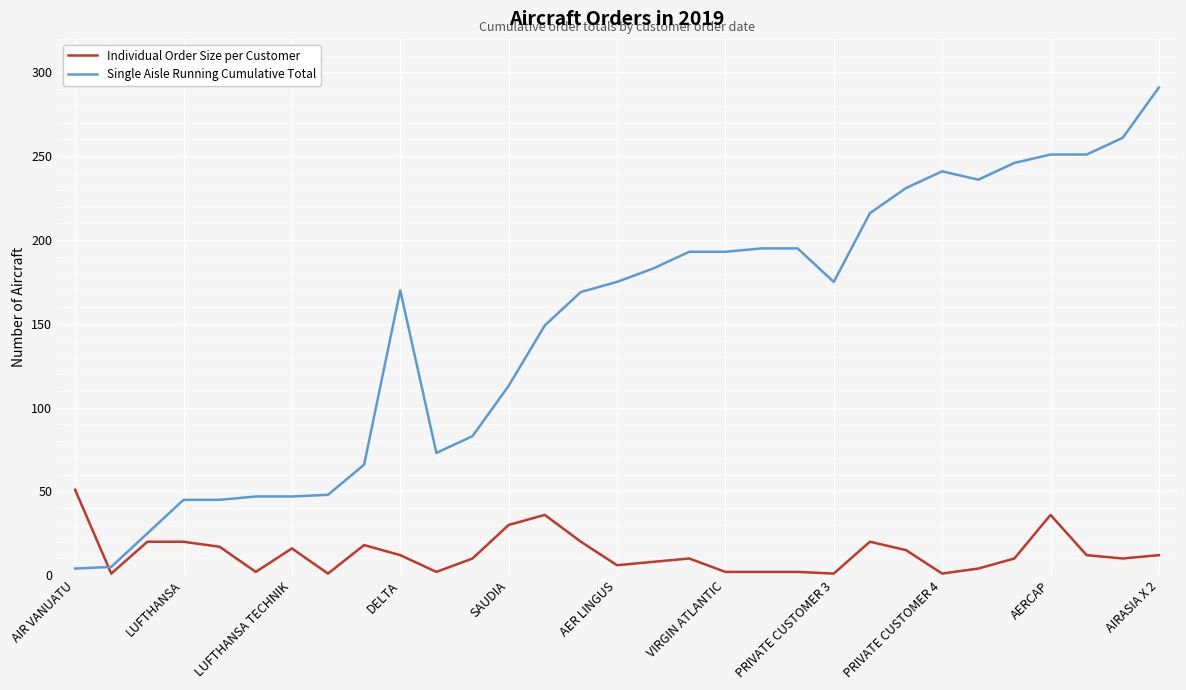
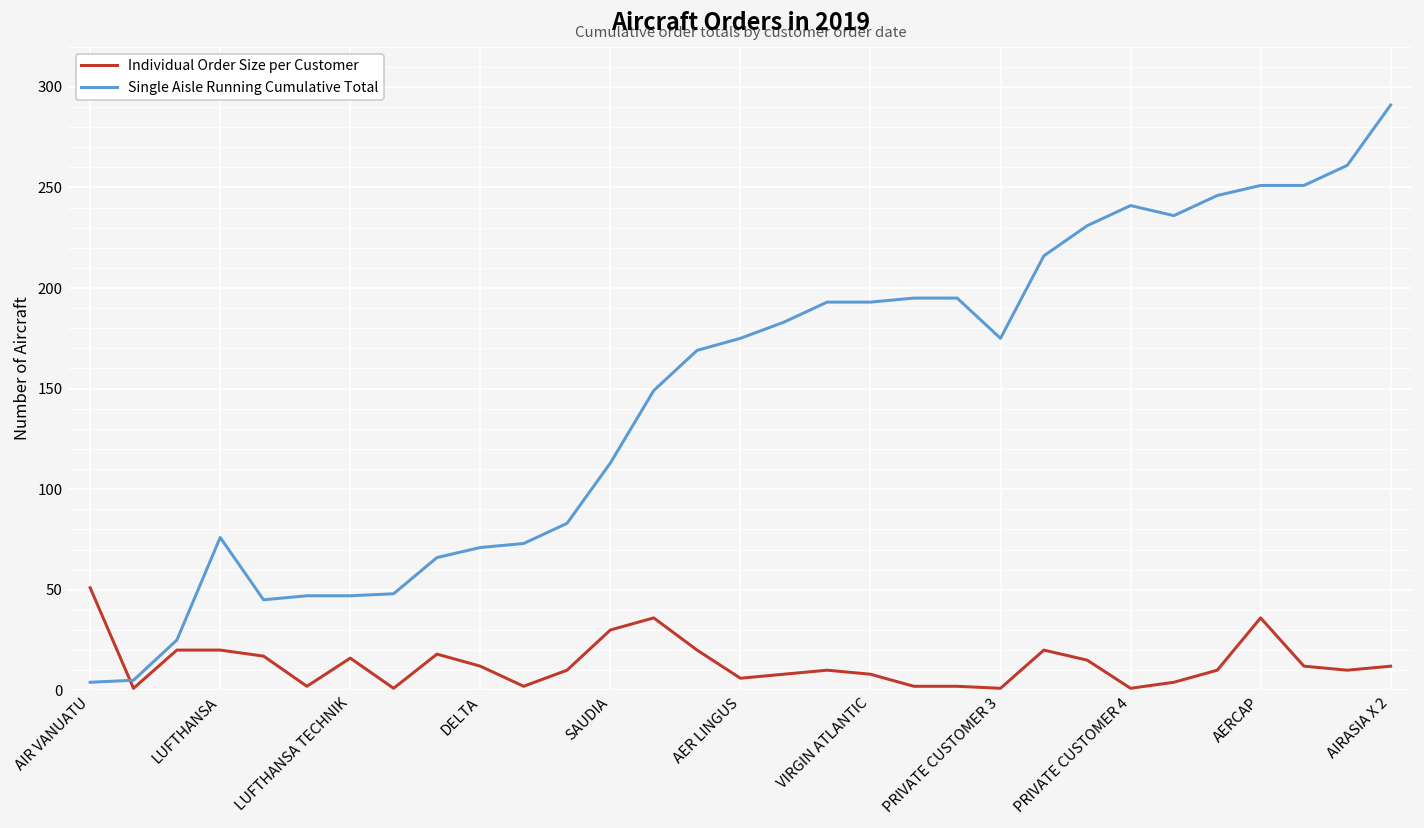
Single Aisle Running Cumulative Total, LUFTHANSA: 45 -> 76
Single Aisle Running Cumulative Total, DELTA: 170 -> 71
Individual Order Size per Customer, VIRGIN ATLANTIC: 2 -> 8
